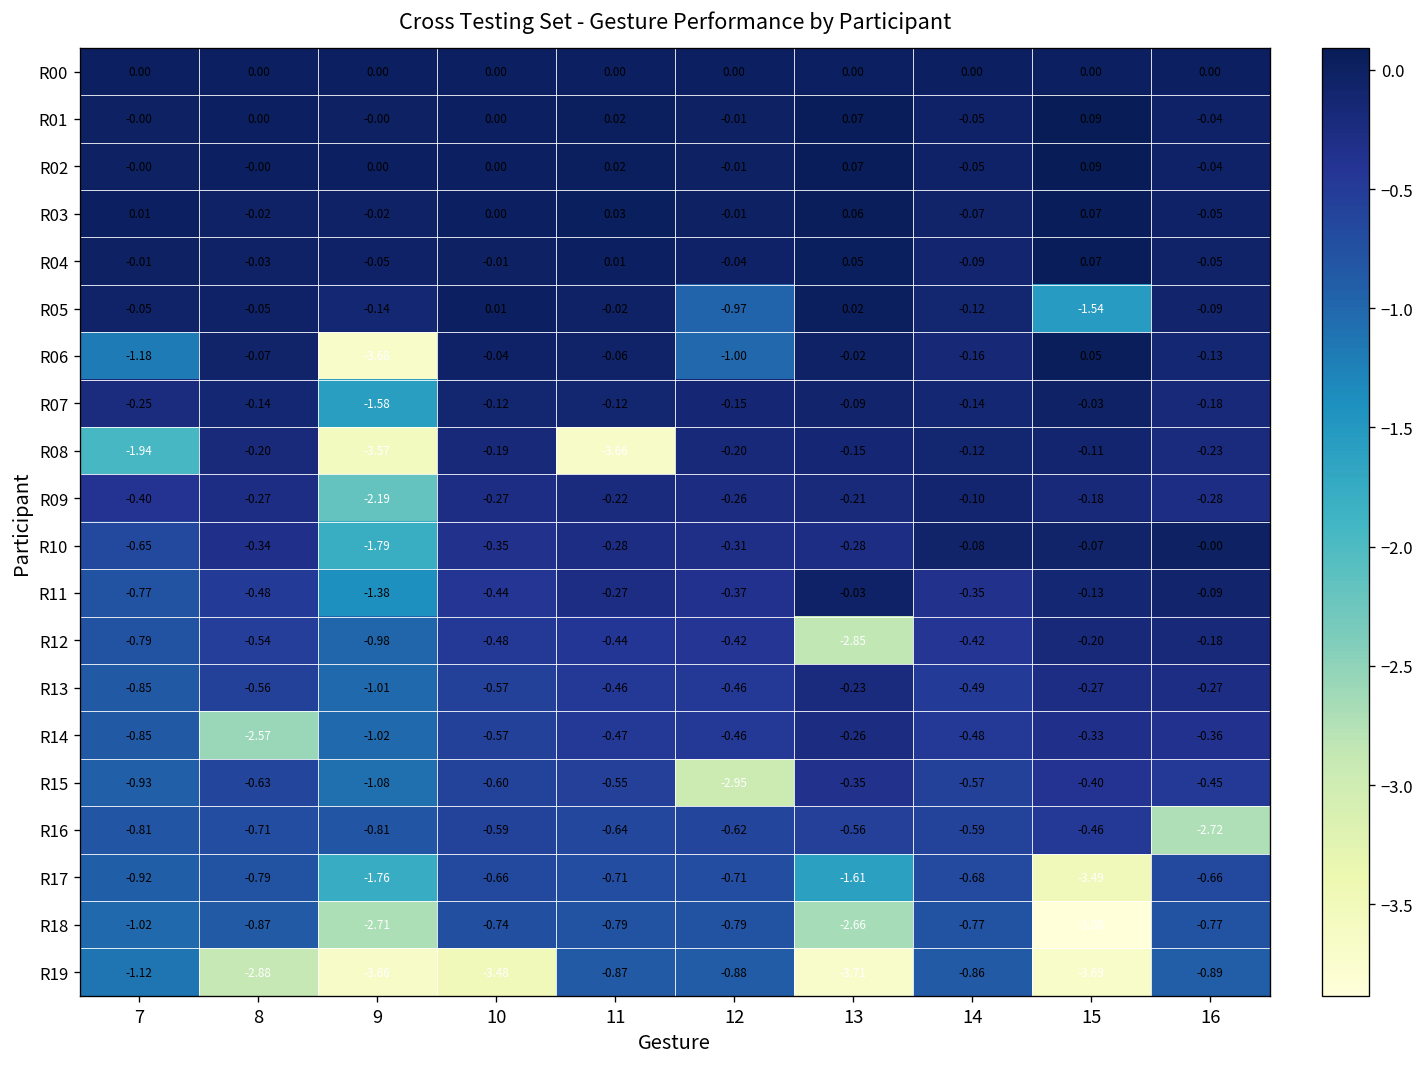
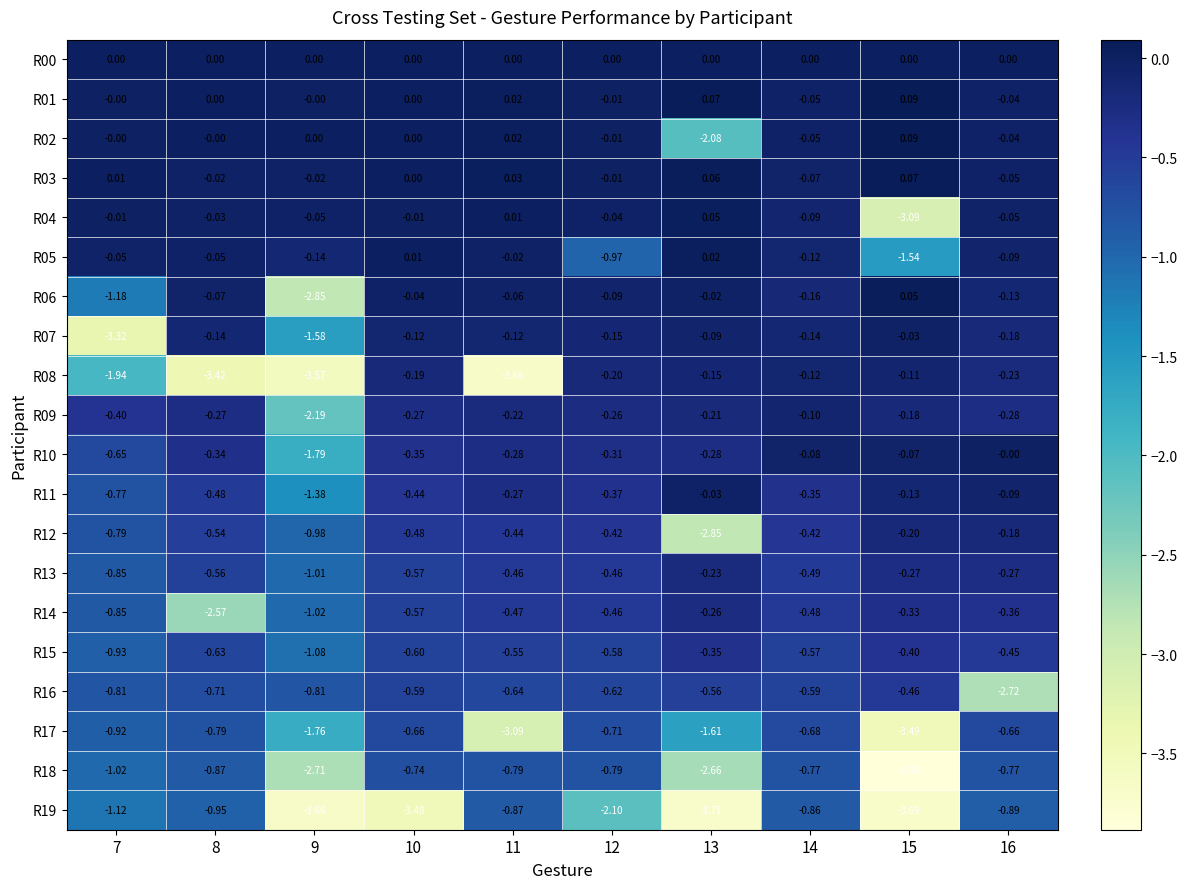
R02, 13: 0.07 -> -2.08
R04, 15: 0.07 -> -3.09
R06, 9: -3.68 -> -2.85
R06, 12: -1.00 -> -0.09
R07, 7: -0.25 -> -3.32
R08, 8: -0.20 -> -3.42
R15, 12: -2.95 -> -0.58
R17, 11: -0.71 -> -3.09
R19, 8: -2.88 -> -0.95
R19, 12: -0.88 -> -2.10
